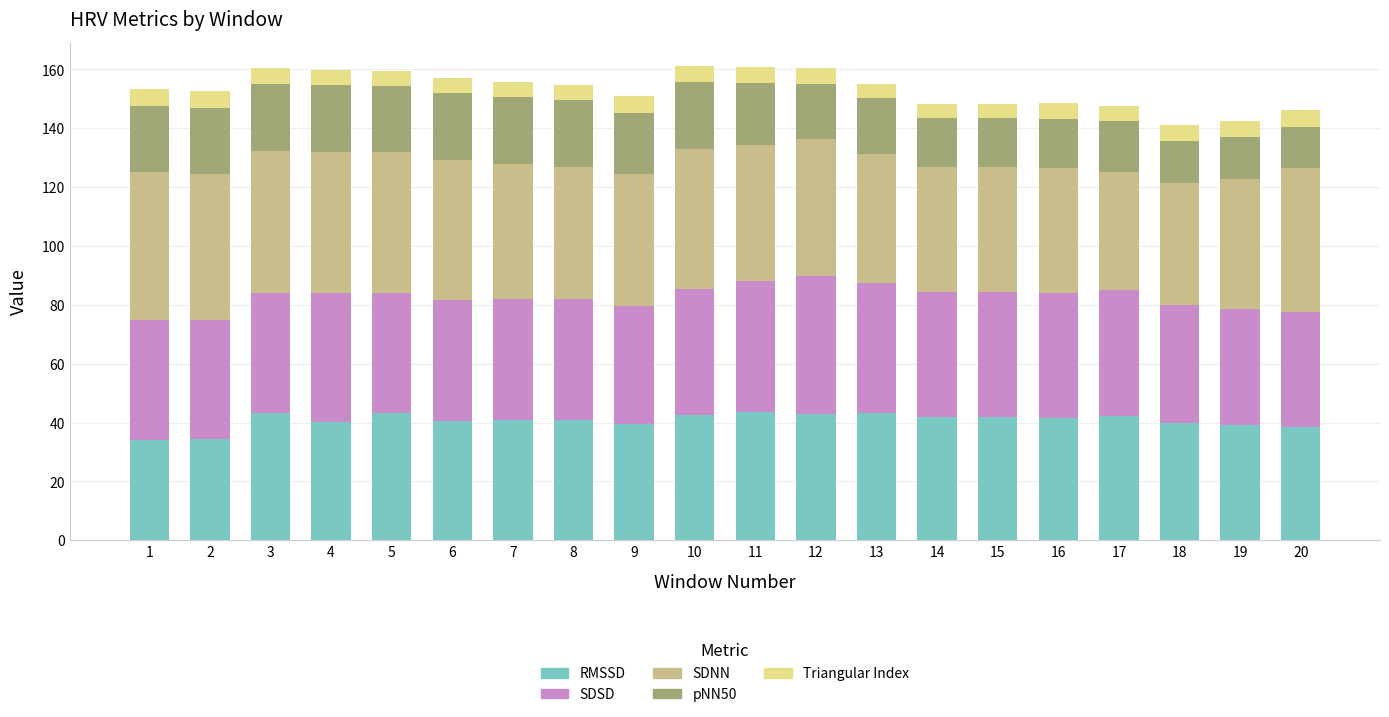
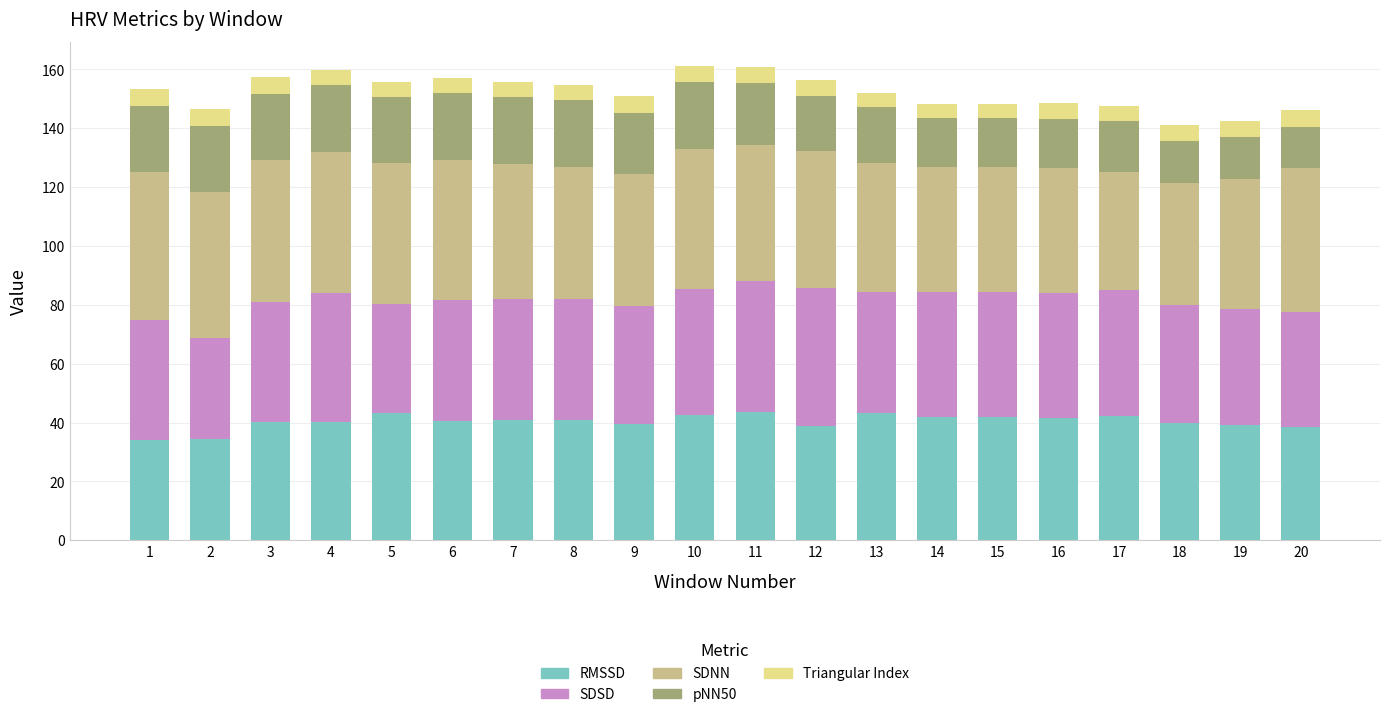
SDSD, 2: 41 -> 34
RMSSD, 3: 43 -> 40
SDSD, 5: 41 -> 37
RMSSD, 12: 43 -> 39
SDSD, 13: 44 -> 41
